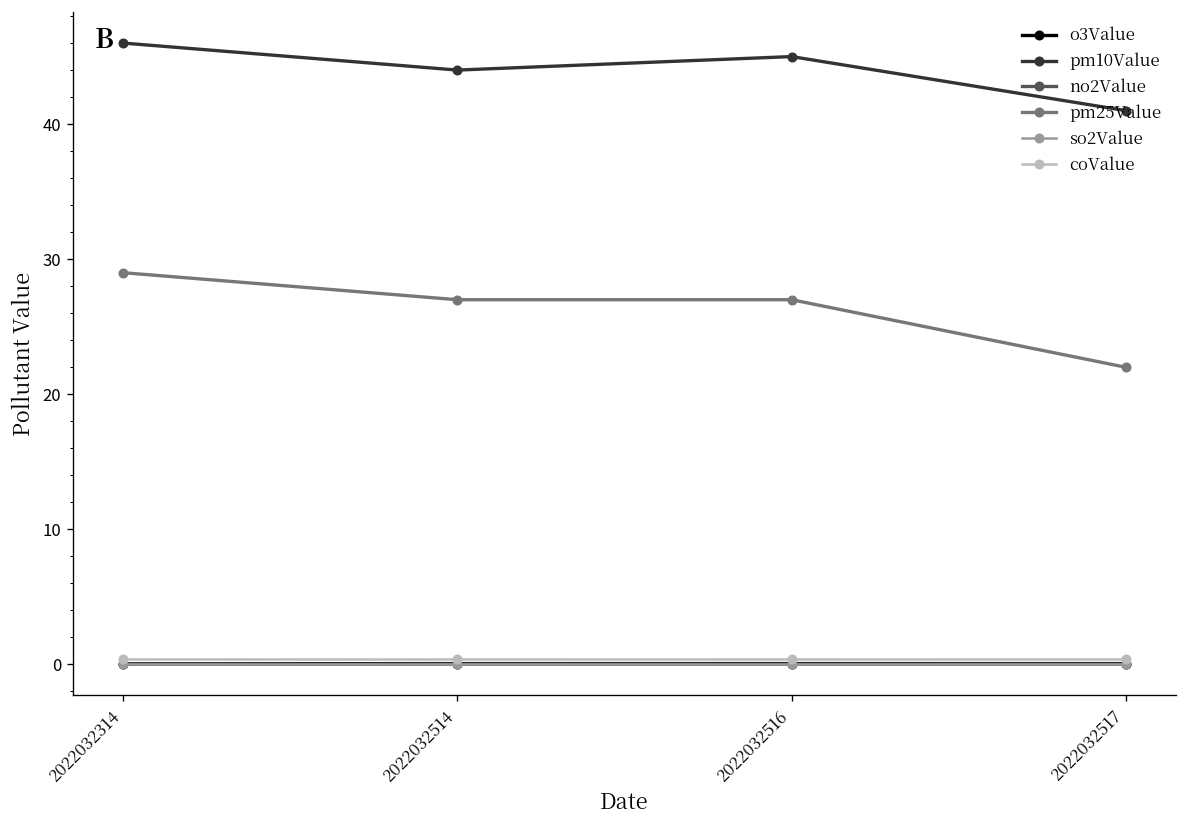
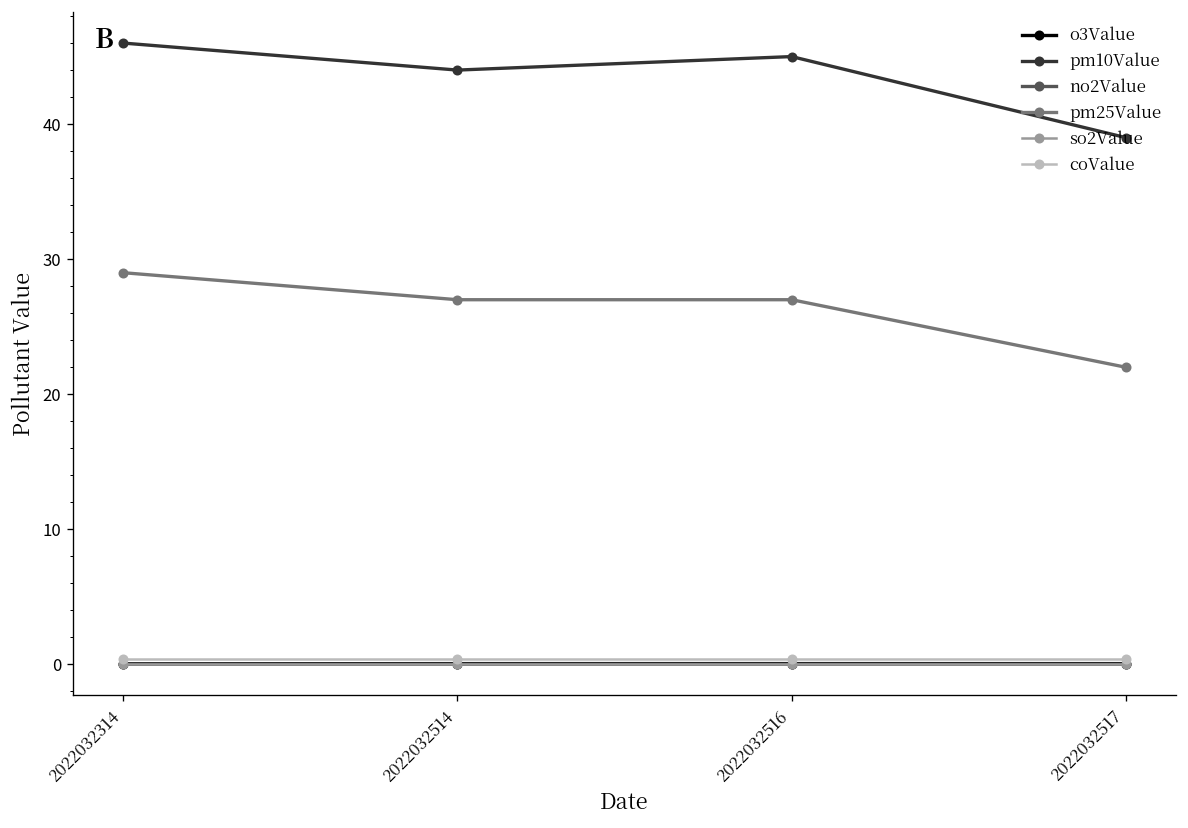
pm10Value, 2022032517: 41 -> 39
